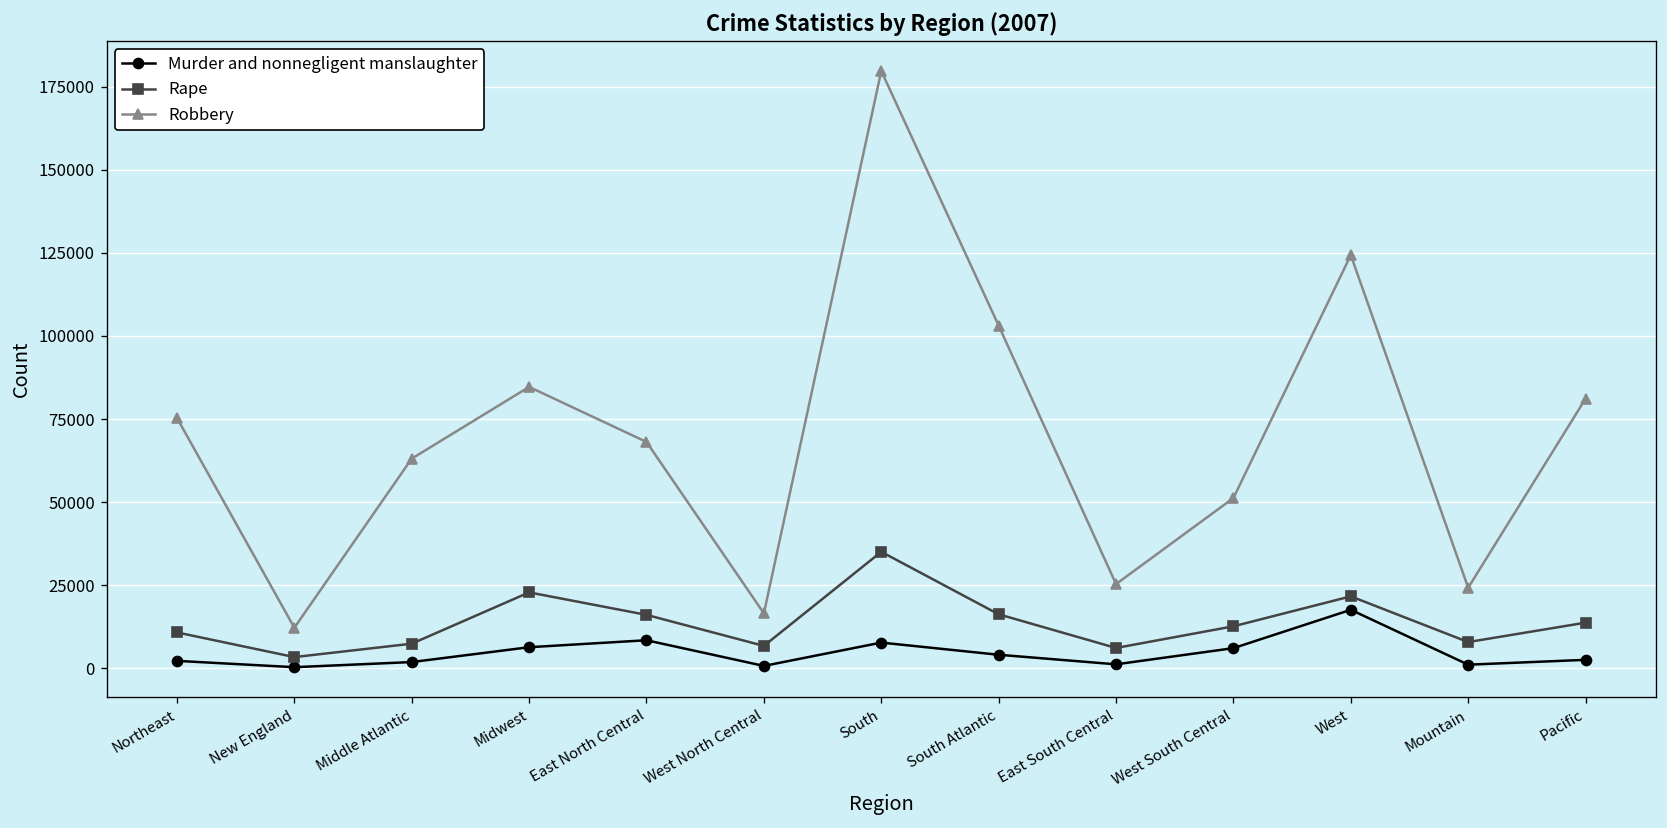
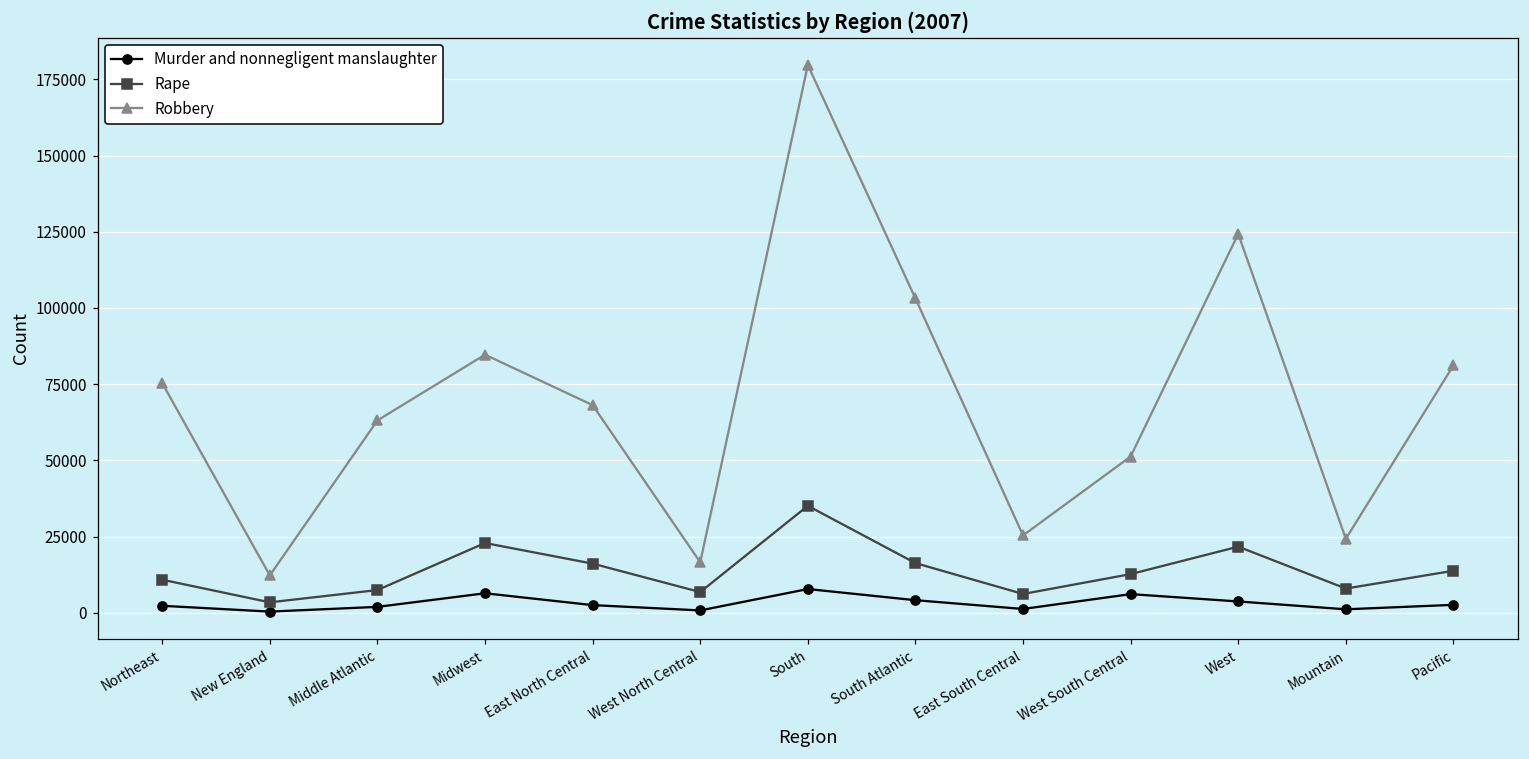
Murder and nonnegligent manslaughter, East North Central: 8000 -> 2000
Murder and nonnegligent manslaughter, West: 18000 -> 4000
